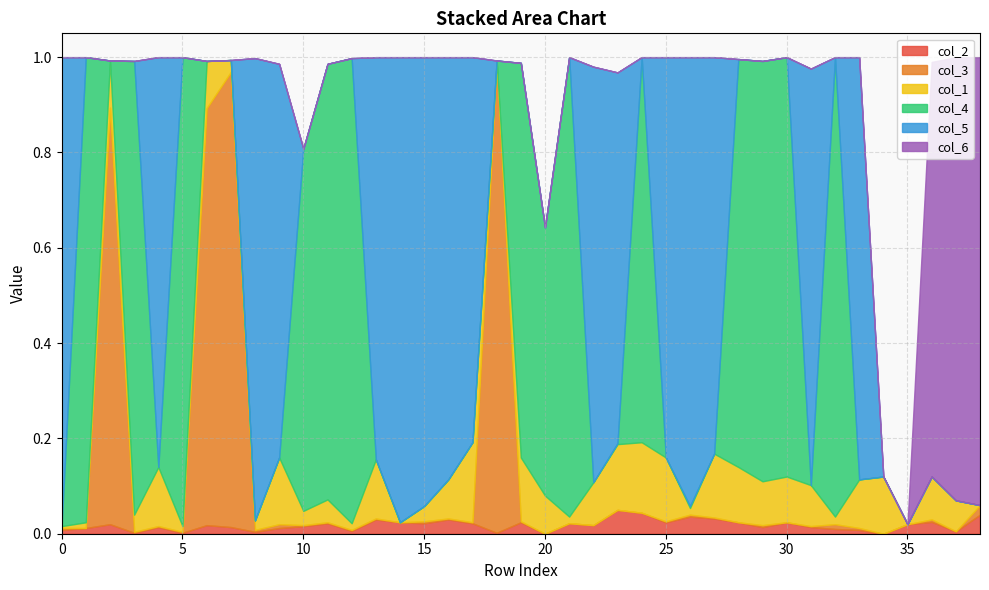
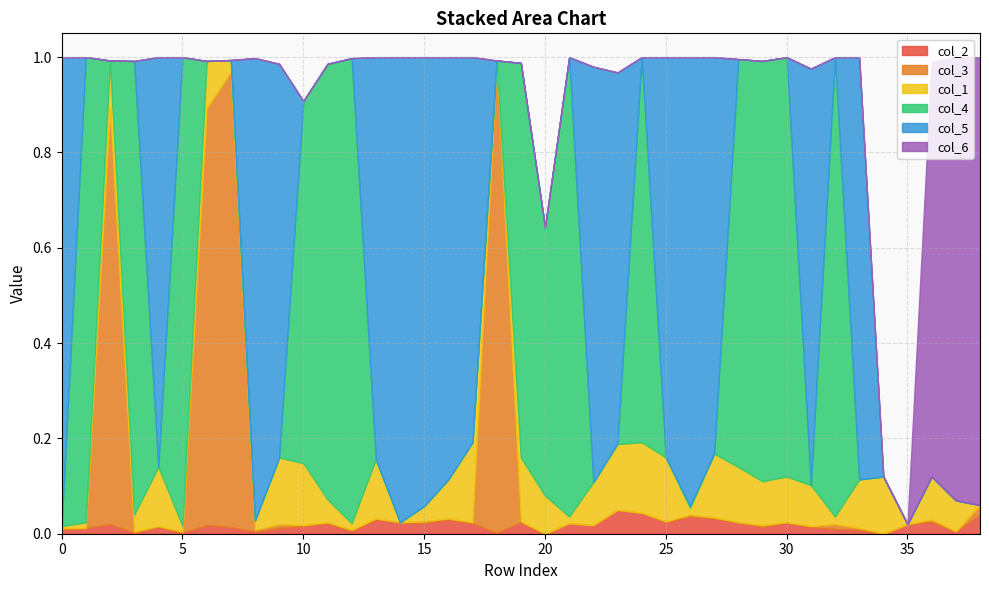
col_1, 10: 0.03 -> 0.13
